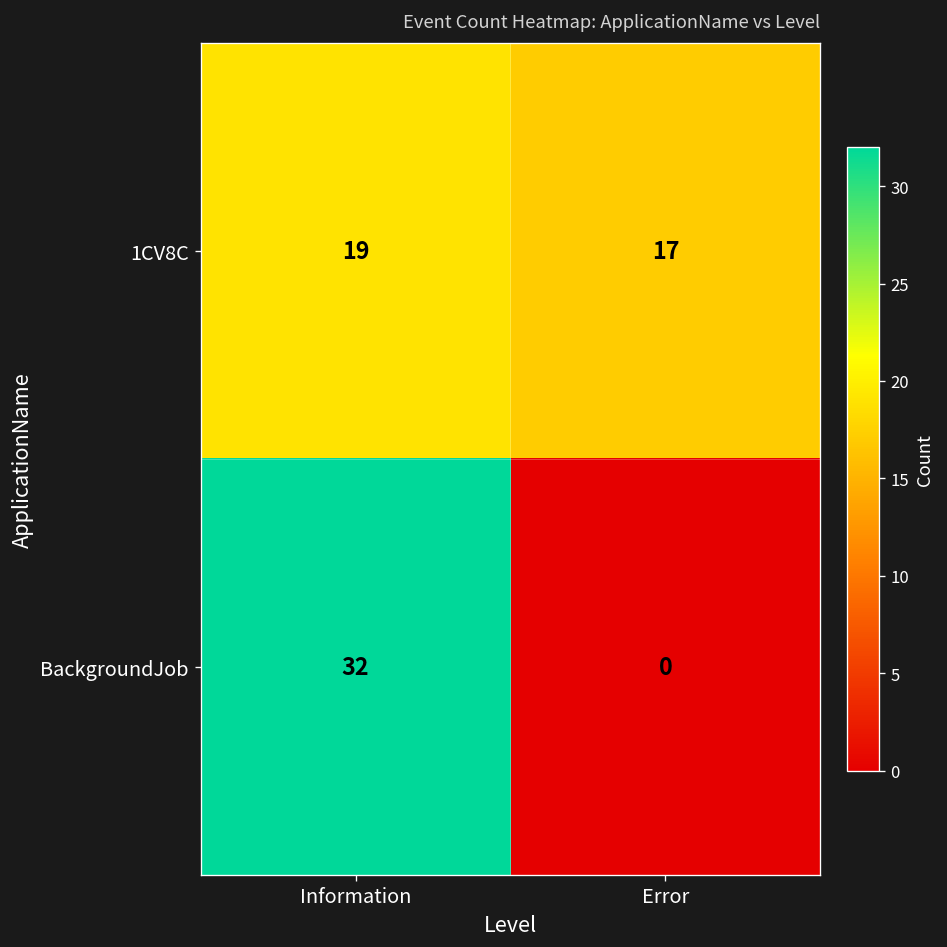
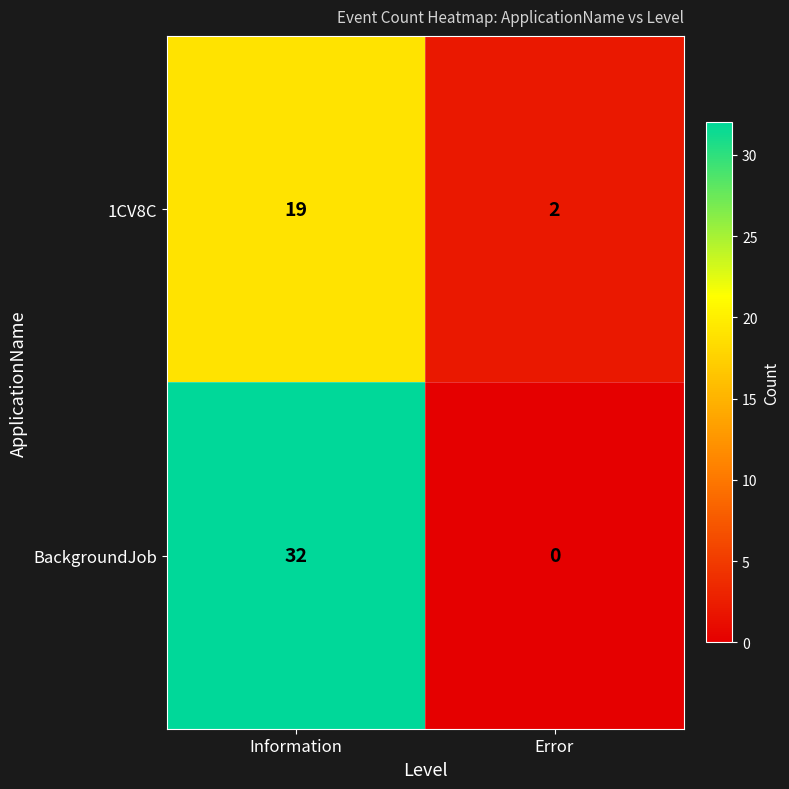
1CV8C, Error: 17 -> 2
